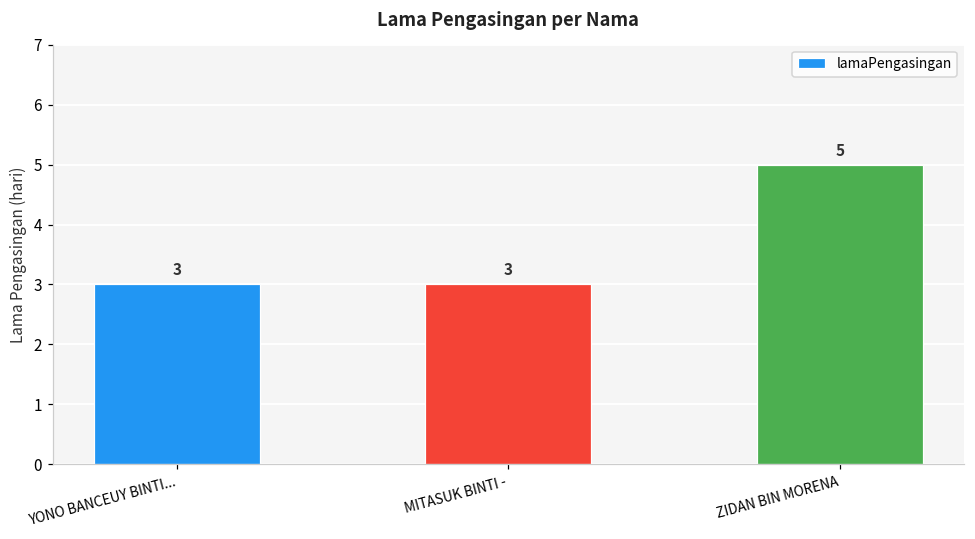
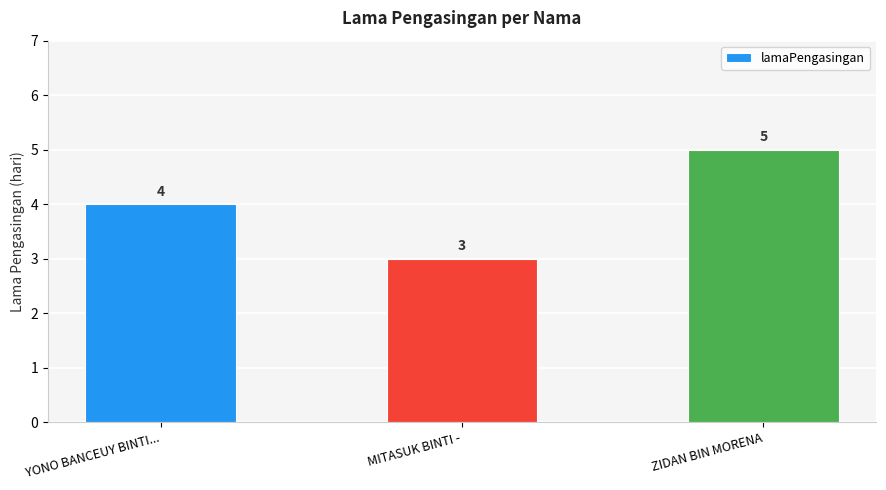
YONO BANCEUY BINTI...: 3 -> 4
